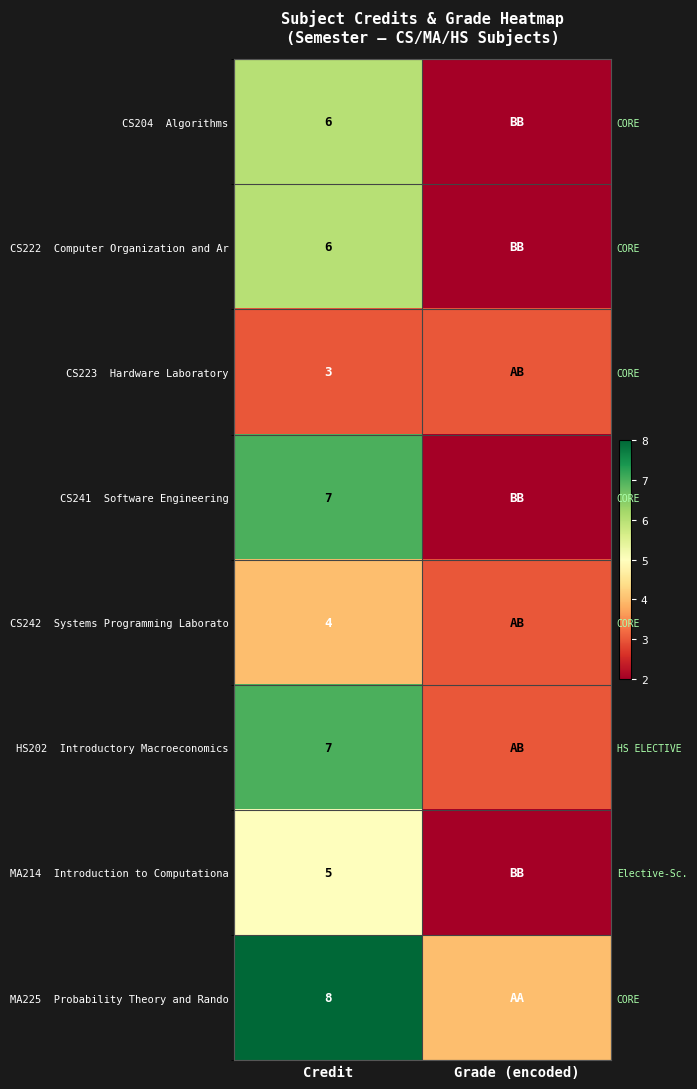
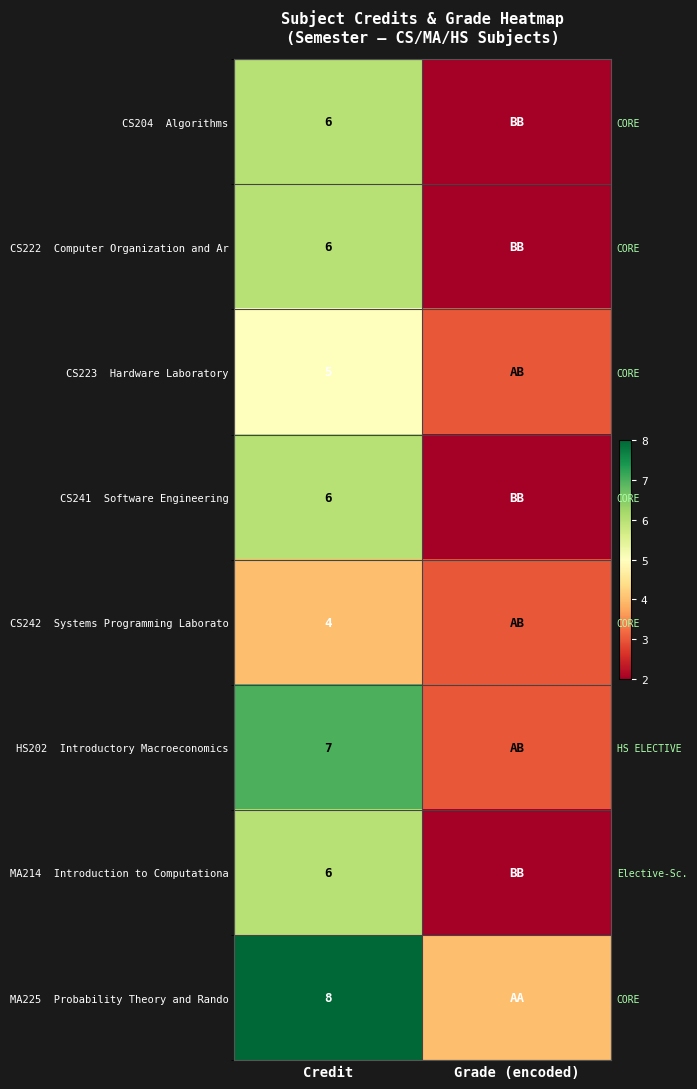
CS223 Hardware Laboratory, Credit: 3 -> 5
CS241 Software Engineering, Credit: 7 -> 6
MA214 Introduction to Computationa, Credit: 5 -> 6
